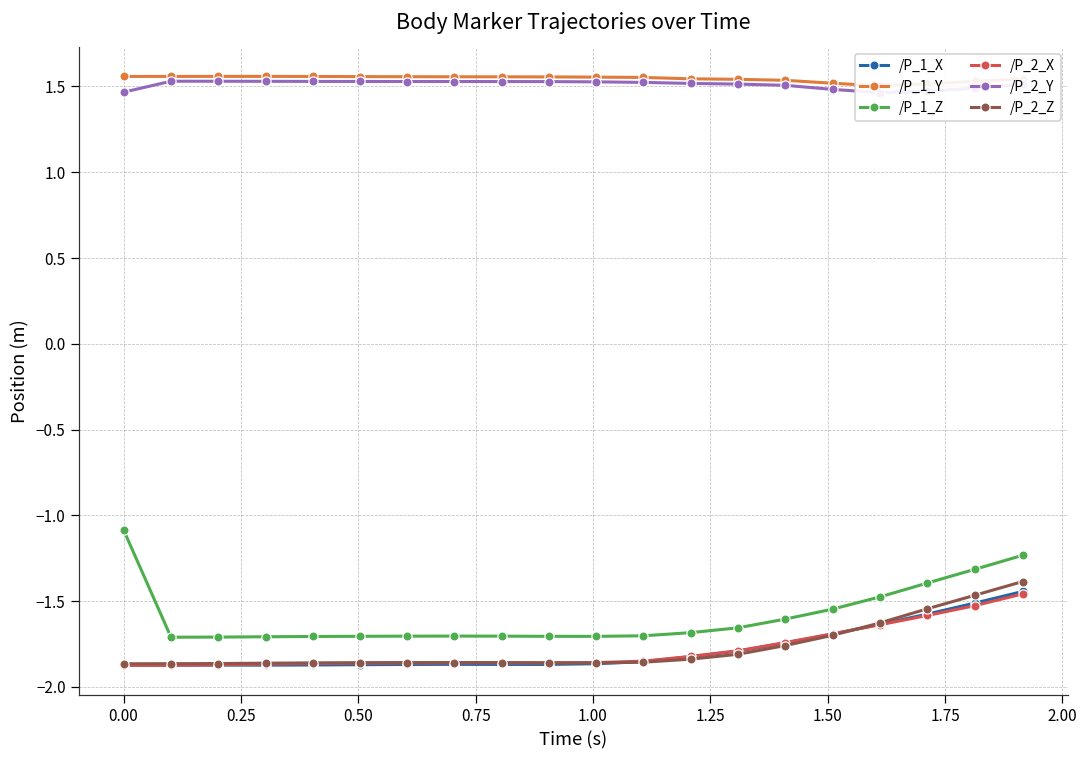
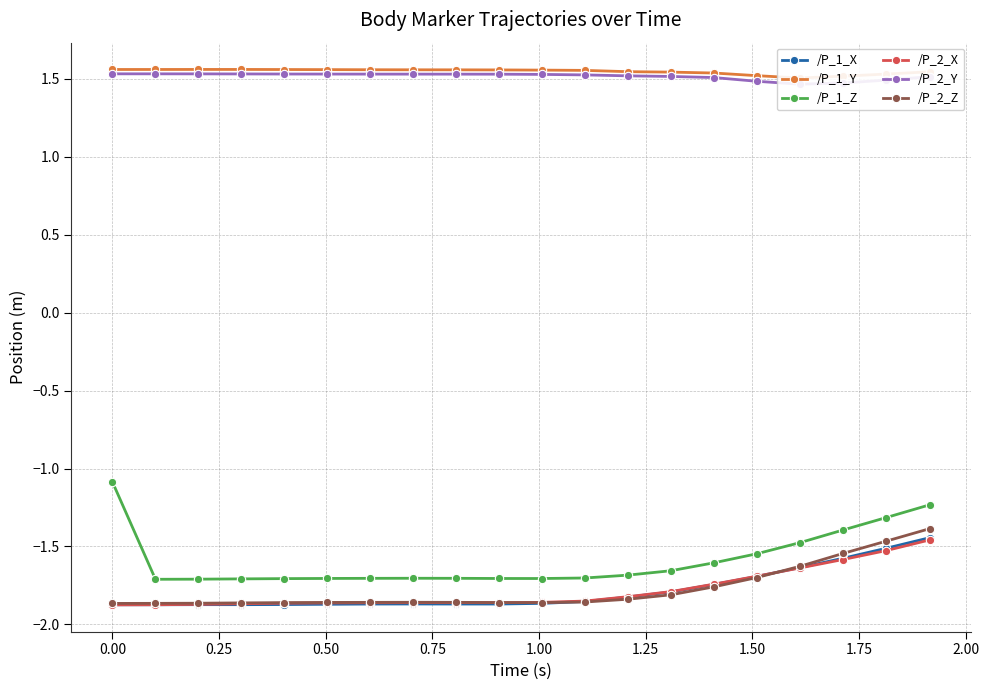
/P_2_Y, 0.00: 1.47 -> 1.53
